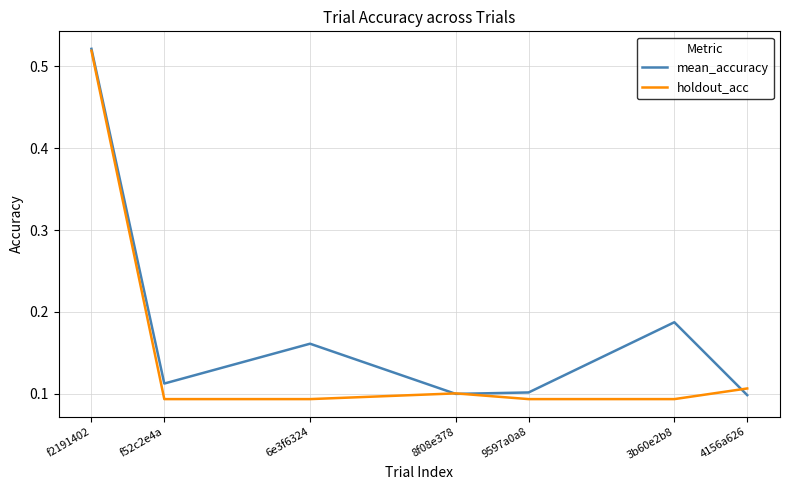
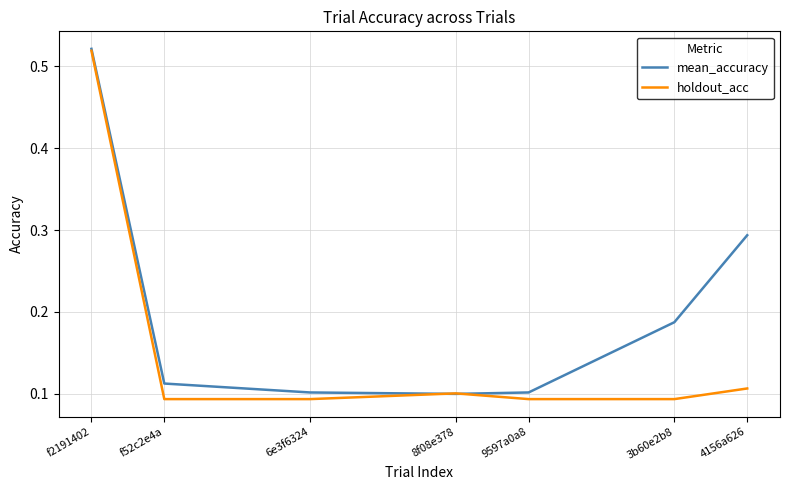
mean_accuracy, 6e3f6324: 0.16 -> 0.10
mean_accuracy, 4156a626: 0.10 -> 0.29
